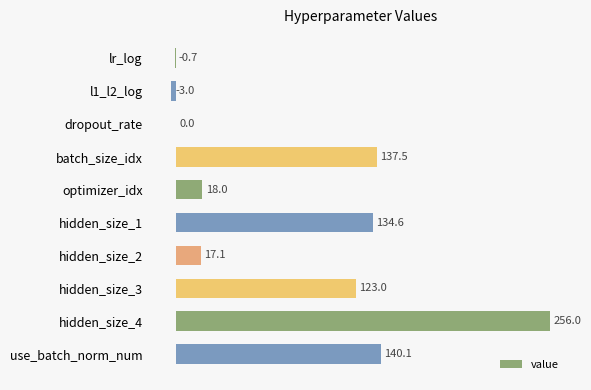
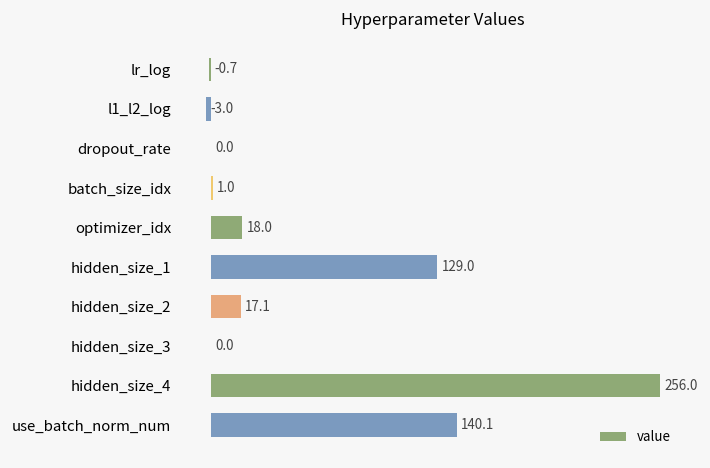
batch_size_idx: 137.5 -> 1.0
hidden_size_1: 134.6 -> 129.0
hidden_size_3: 123.0 -> 0.0
